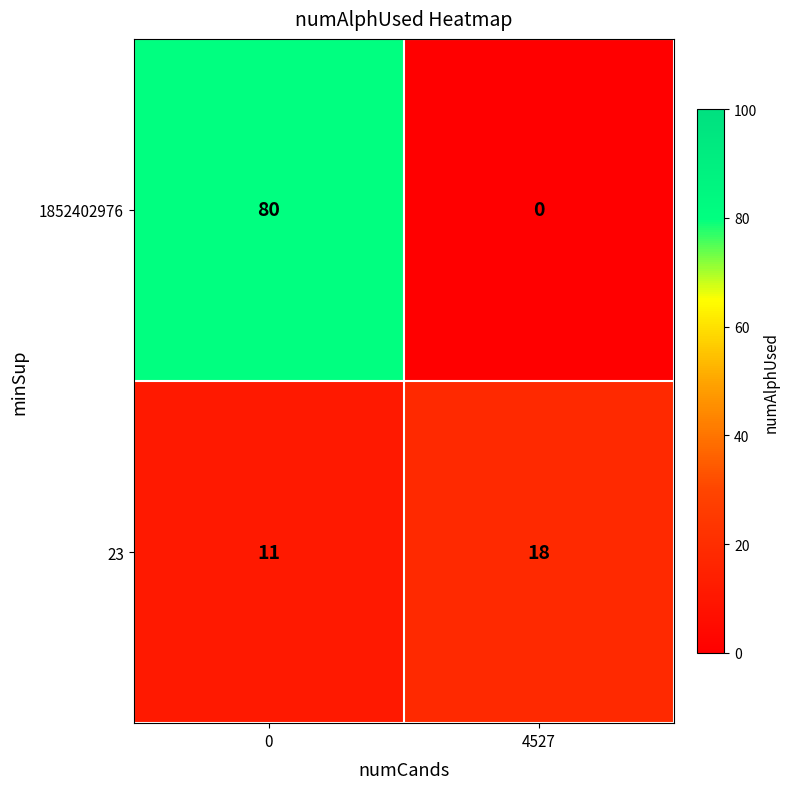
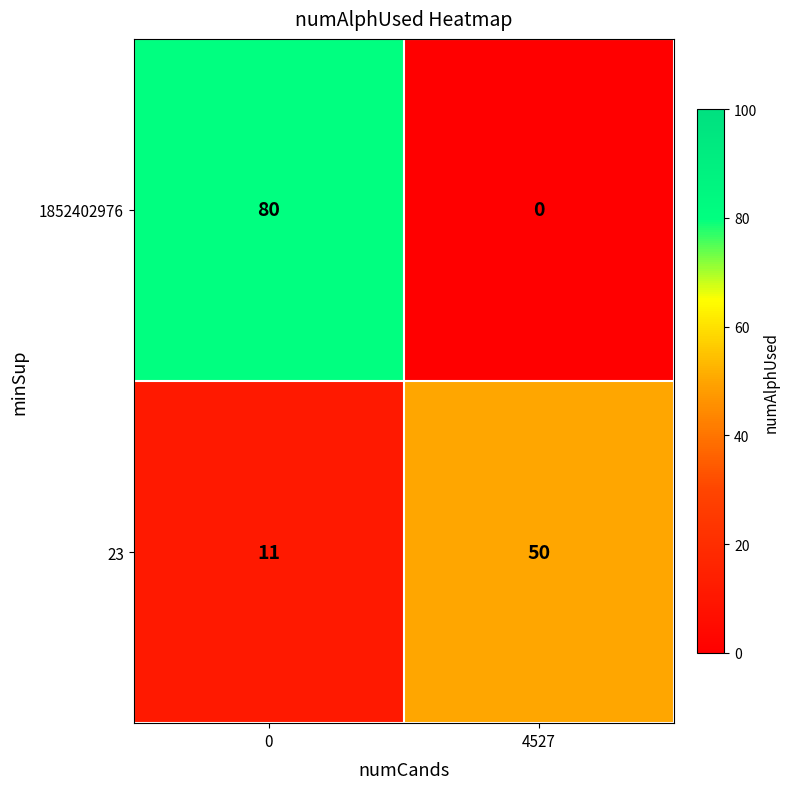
23, 4527: 18 -> 50
